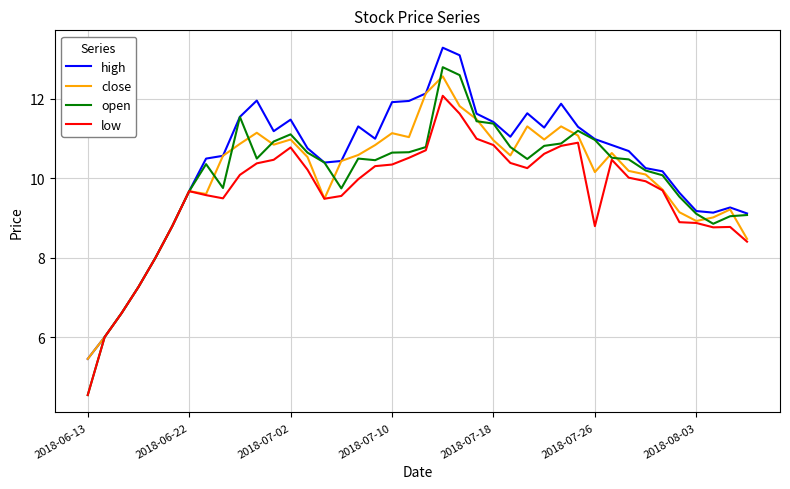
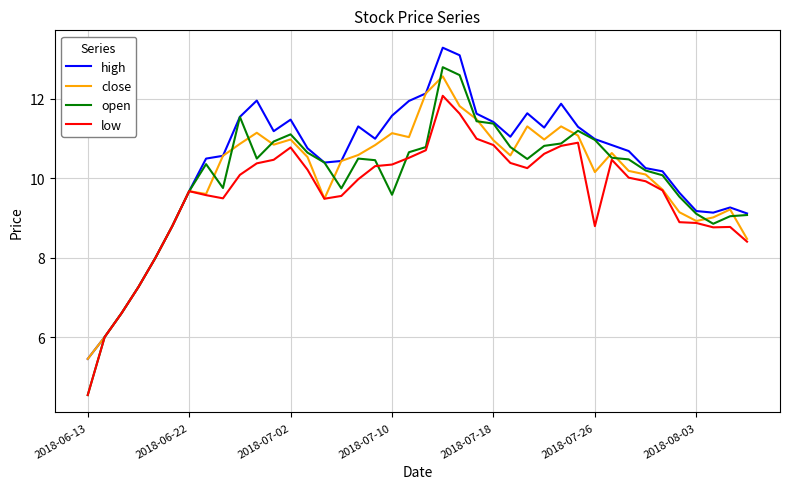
high, 2018-07-10: 11.9 -> 11.6
open, 2018-07-10: 10.7 -> 9.6
